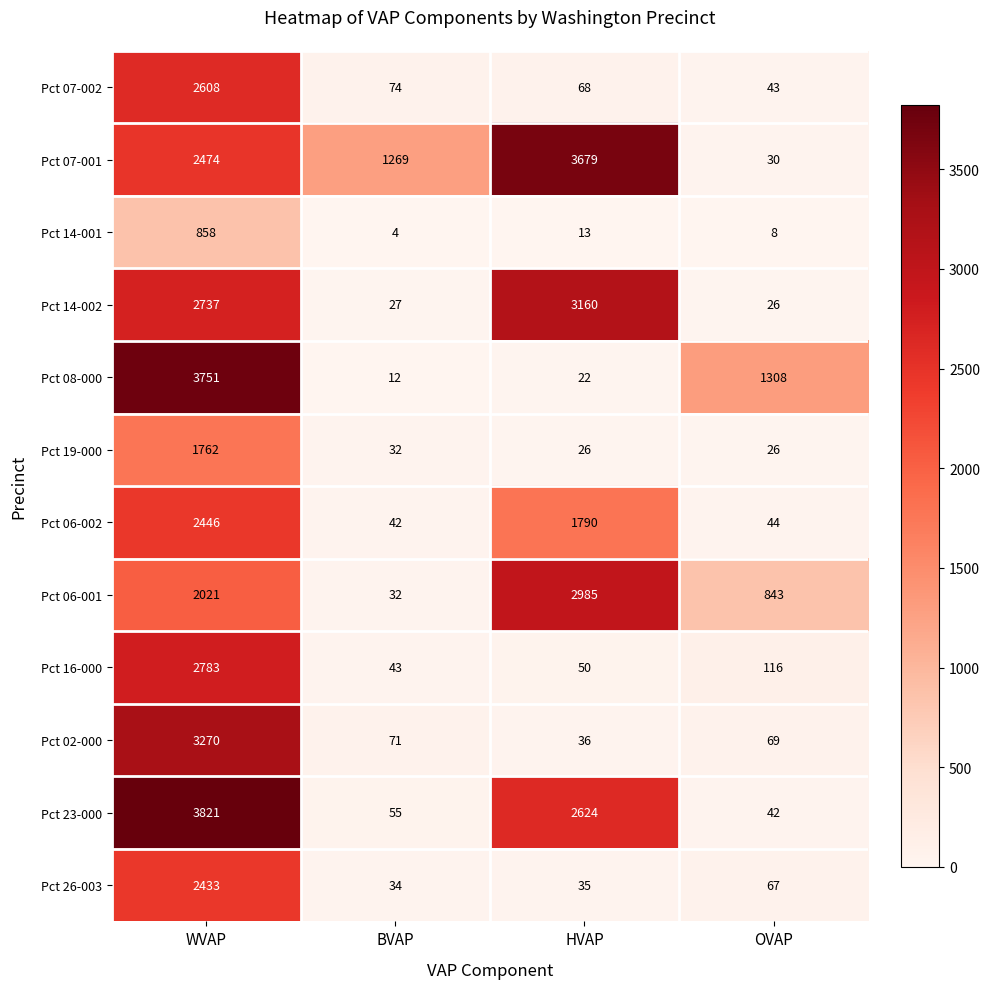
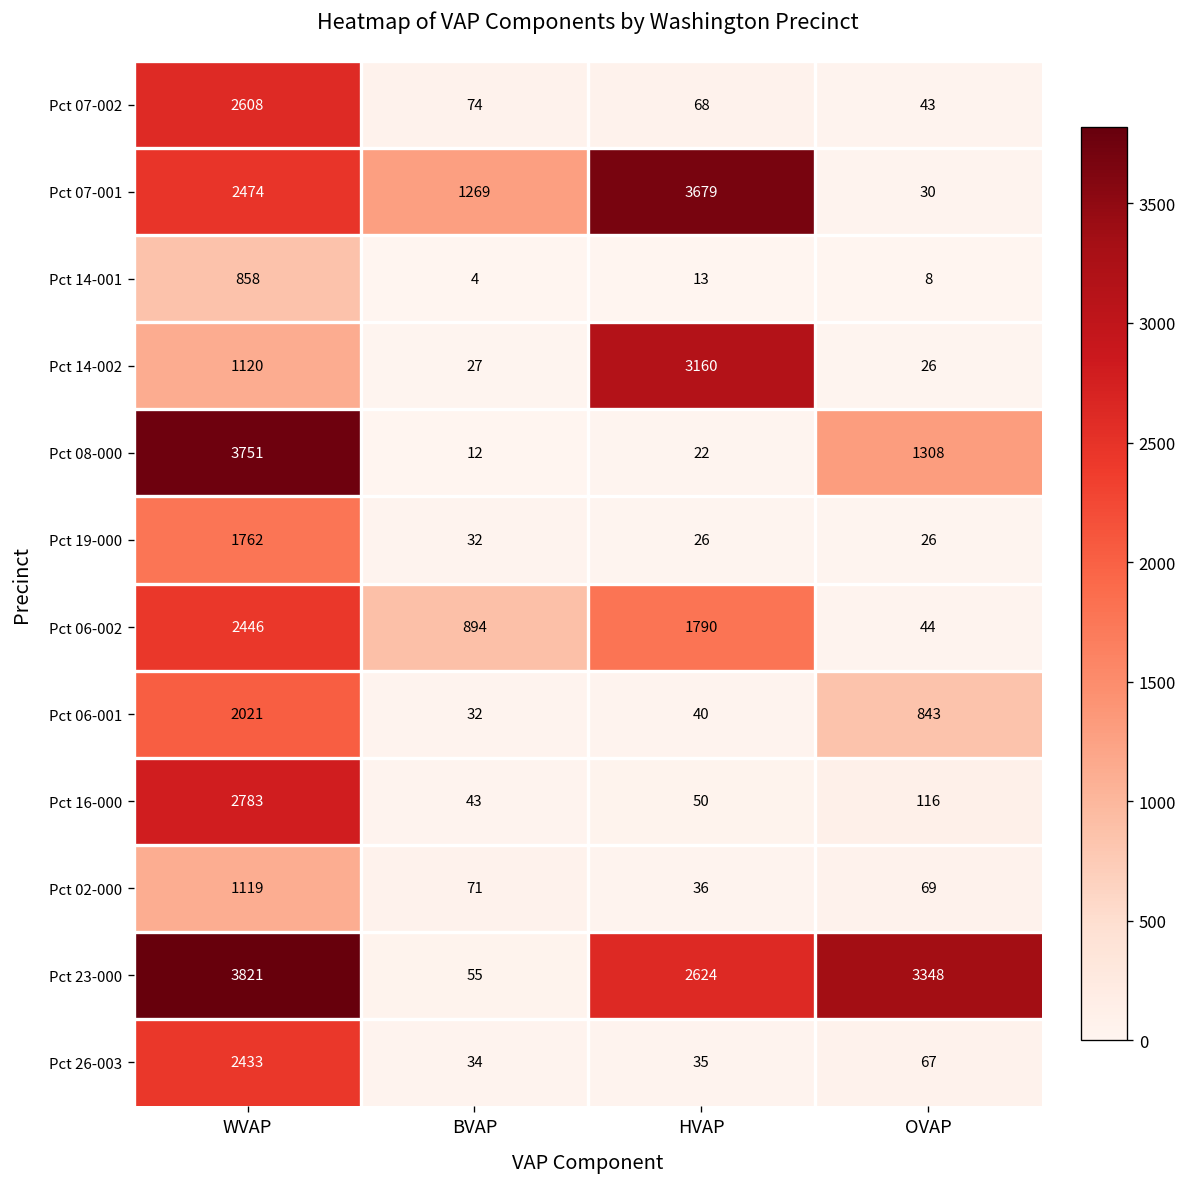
Pct 14-002, WVAP: 2737 -> 1120
Pct 06-002, BVAP: 42 -> 894
Pct 06-001, HVAP: 2985 -> 40
Pct 02-000, WVAP: 3270 -> 1119
Pct 23-000, OVAP: 42 -> 3348
